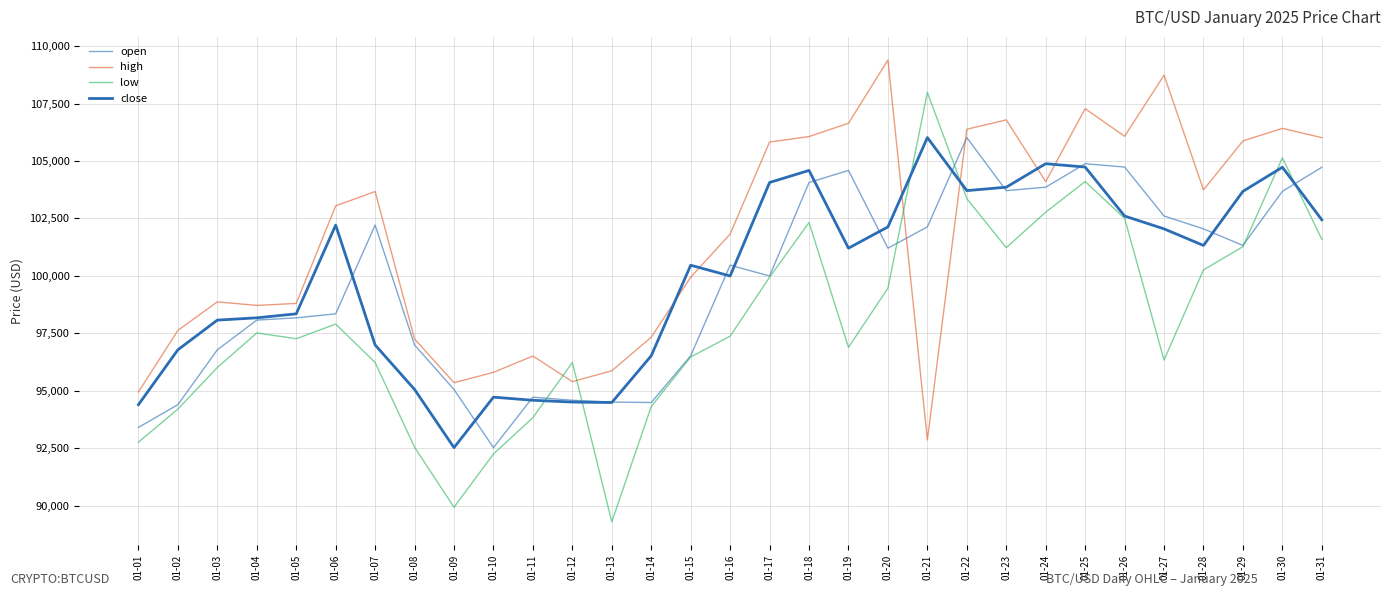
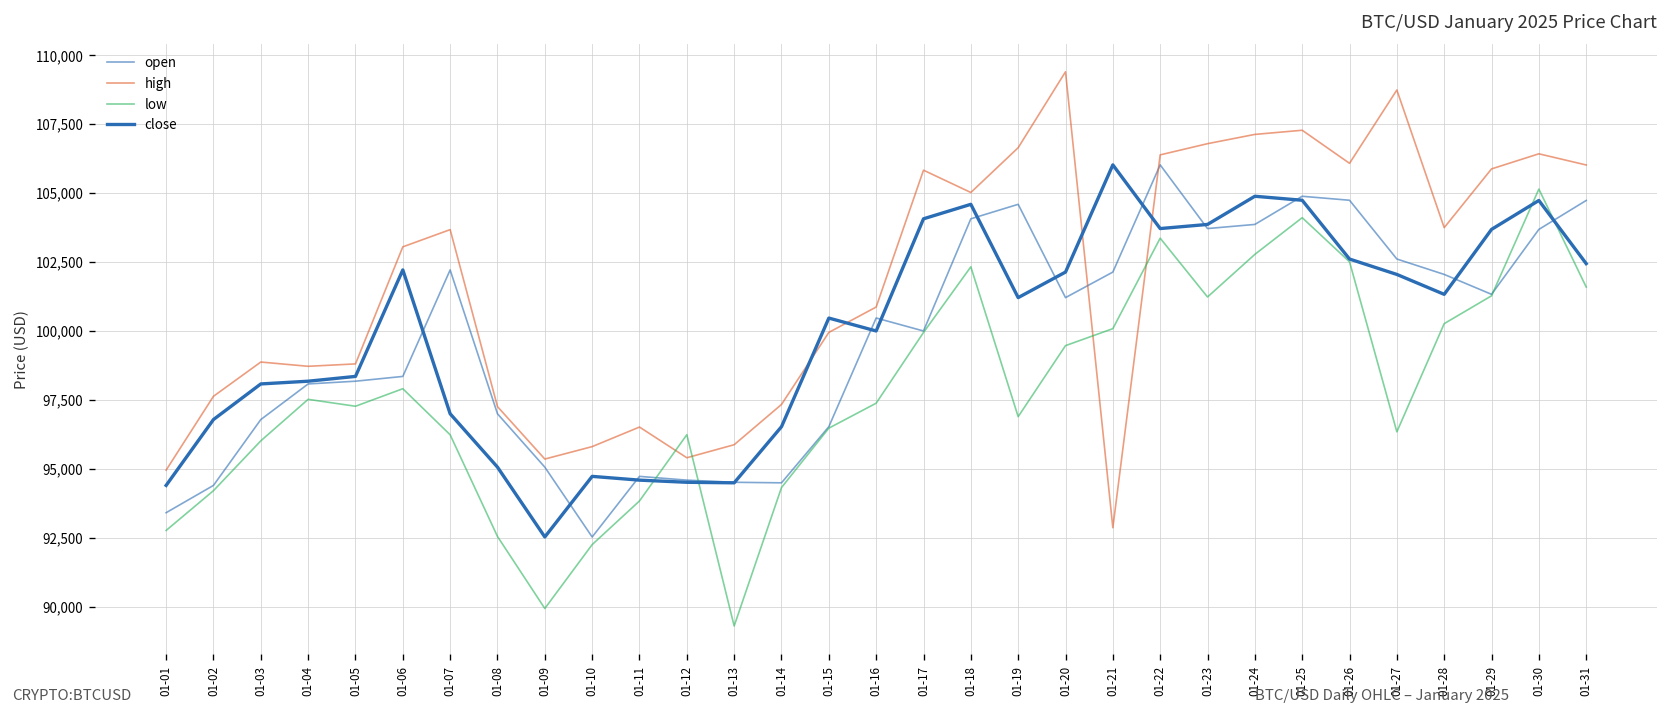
high, 01-16: 101,800 -> 100,900
high, 01-18: 106,100 -> 105,000
low, 01-21: 108,000 -> 100,100
high, 01-24: 104,100 -> 107,100
